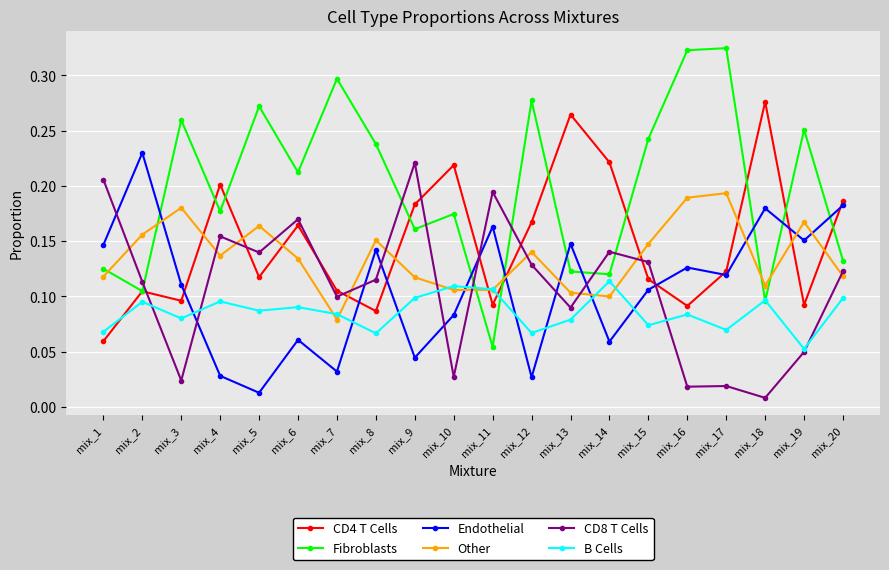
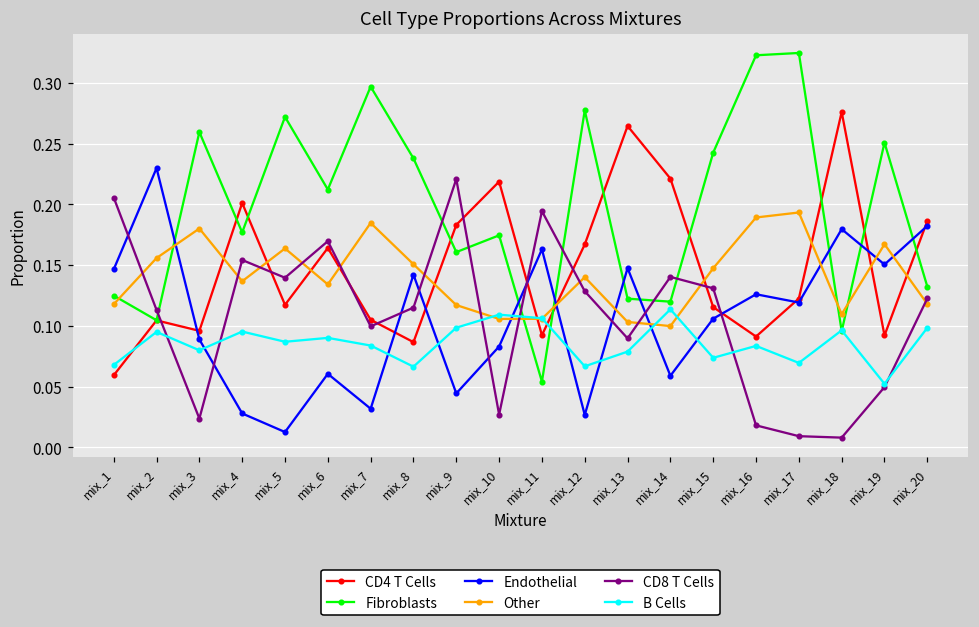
Endothelial, mix_3: 0.111 -> 0.089
Other, mix_7: 0.079 -> 0.185
CD8 T Cells, mix_17: 0.019 -> 0.009
